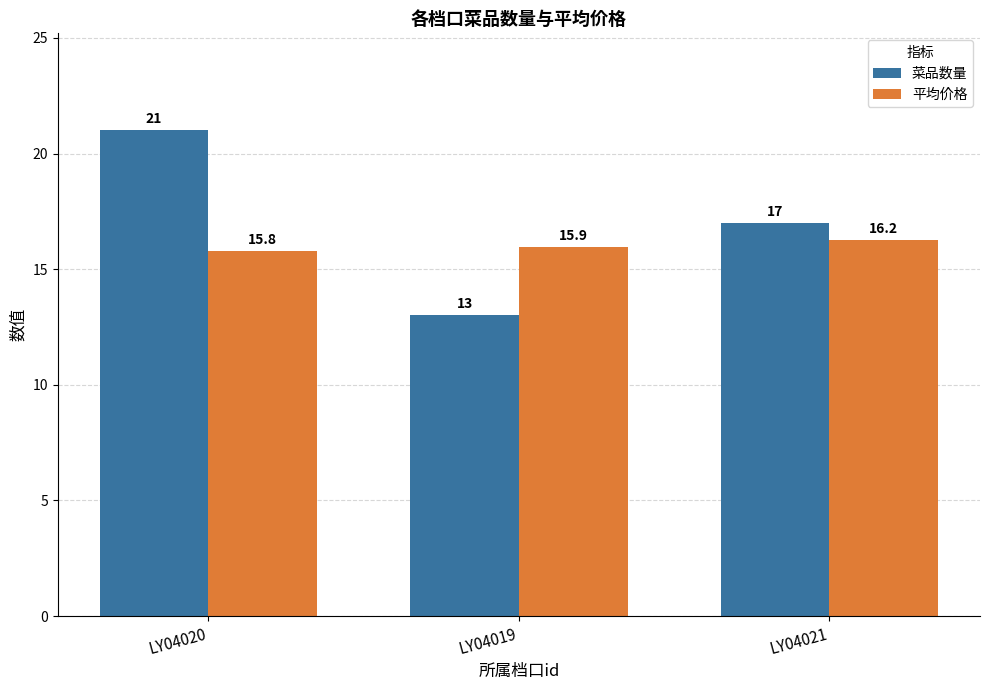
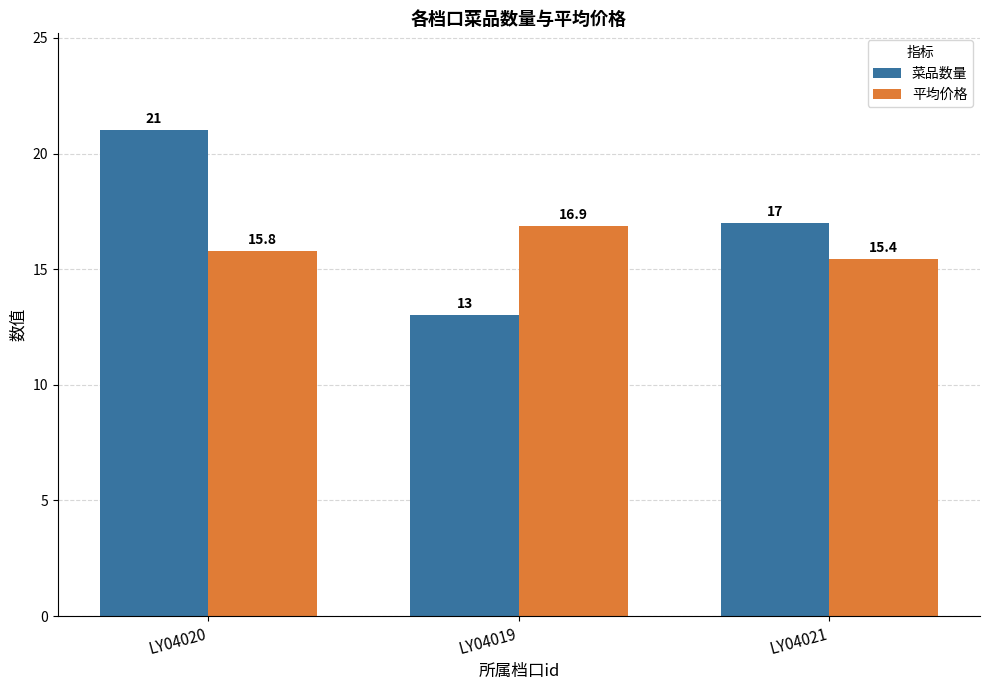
平均价格, LY04019: 15.9 -> 16.9
平均价格, LY04021: 16.2 -> 15.4
